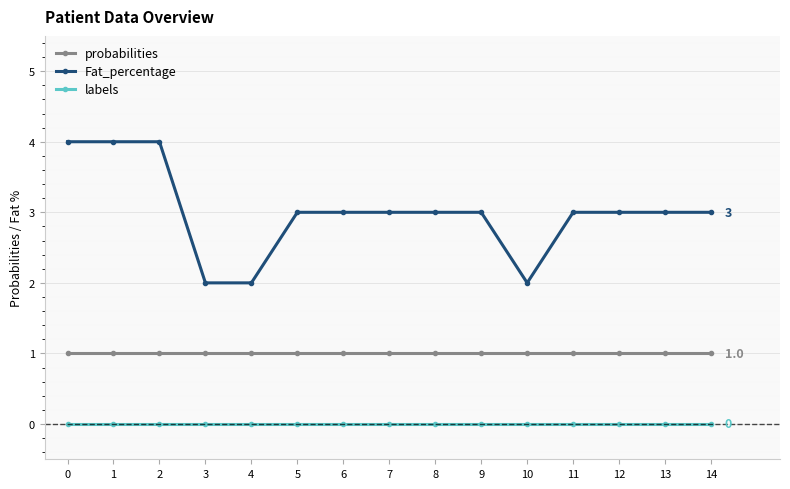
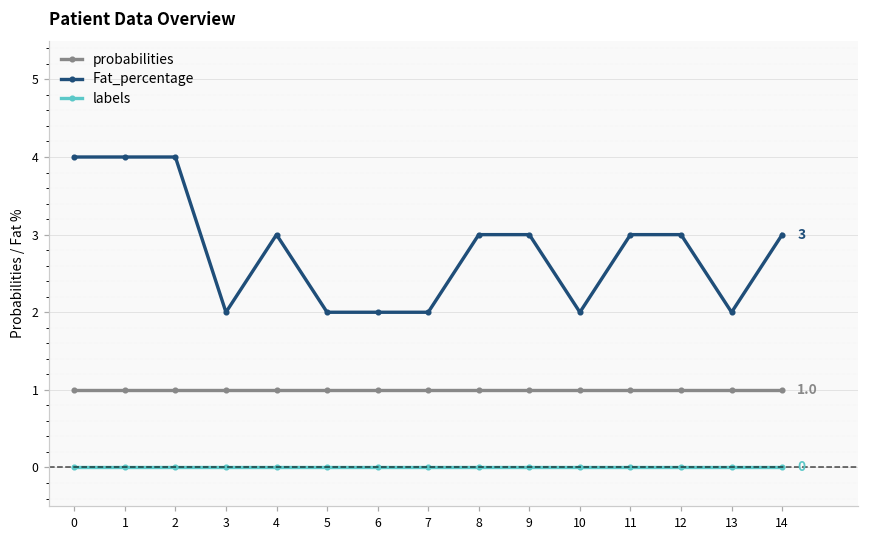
Fat_percentage, 4: 2 -> 3
Fat_percentage, 5: 3 -> 2
Fat_percentage, 6: 3 -> 2
Fat_percentage, 7: 3 -> 2
Fat_percentage, 13: 3 -> 2
